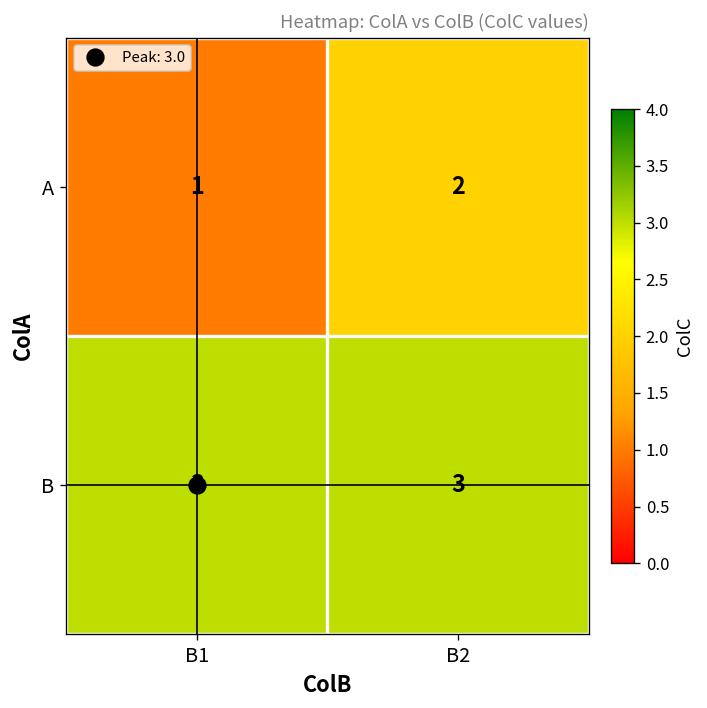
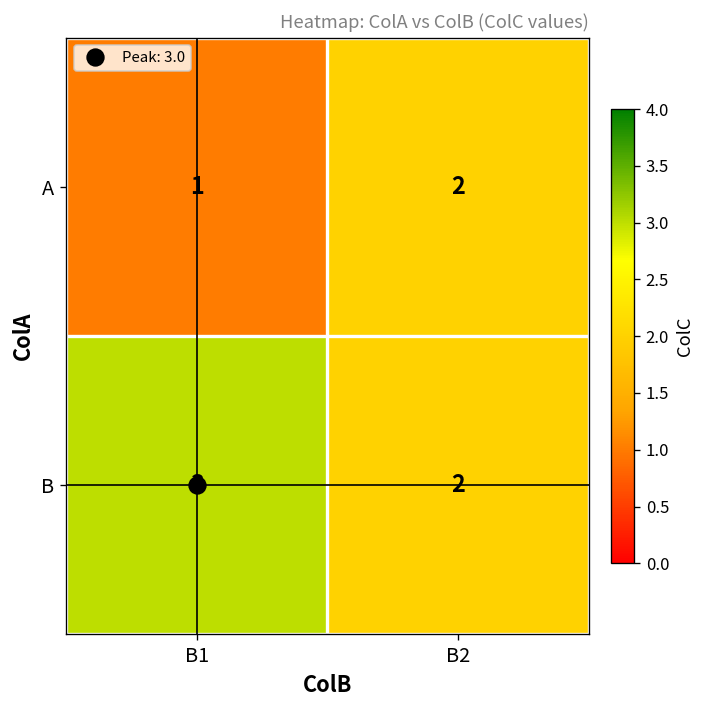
B, B2: 3 -> 2
